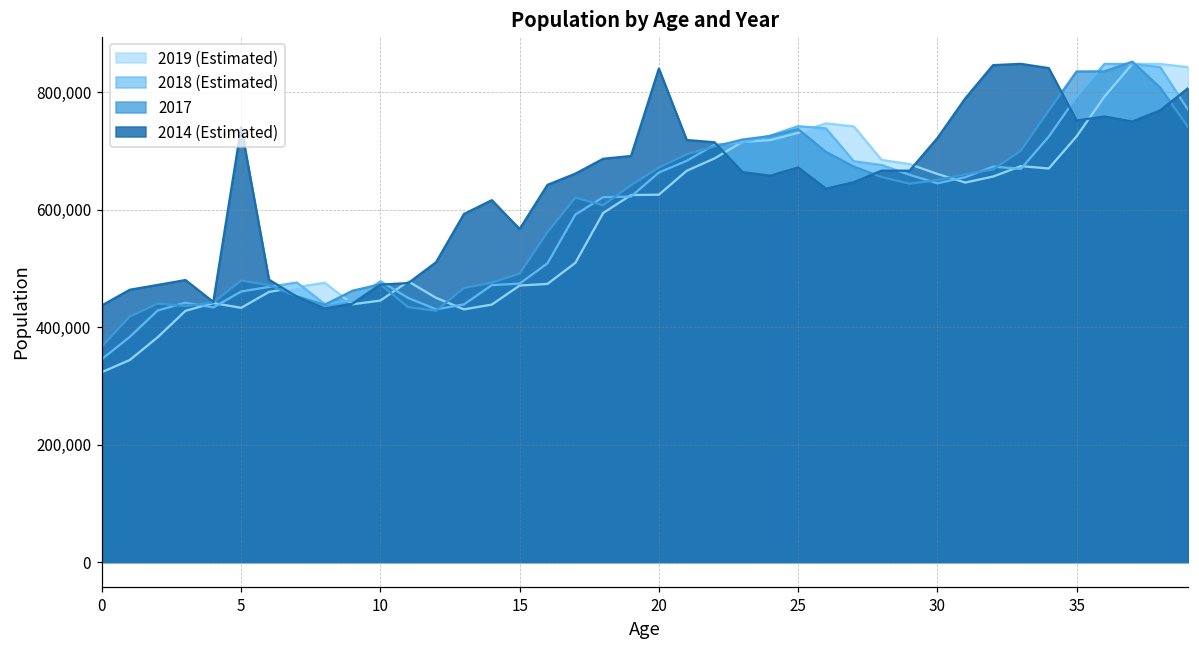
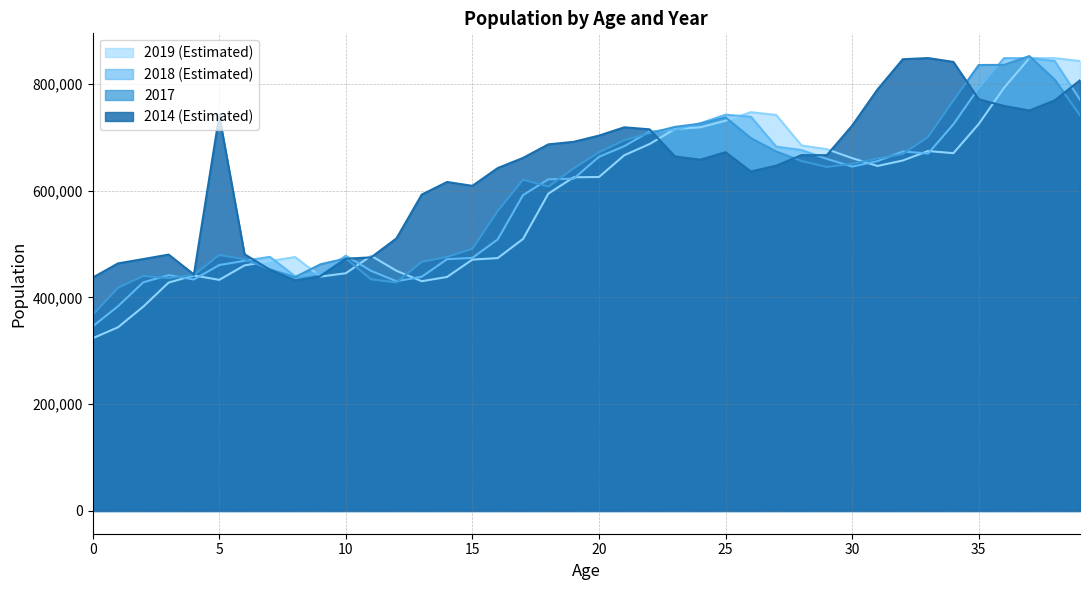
2014 (Estimated), 15: 570,000 -> 610,000
2014 (Estimated), 20: 840,000 -> 700,000
2014 (Estimated), 35: 750,000 -> 770,000
